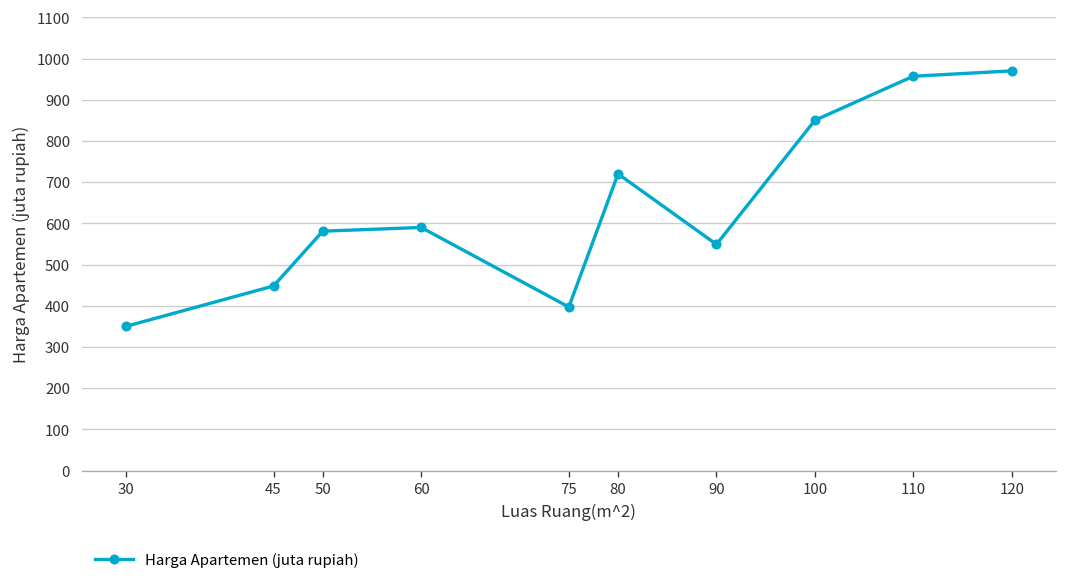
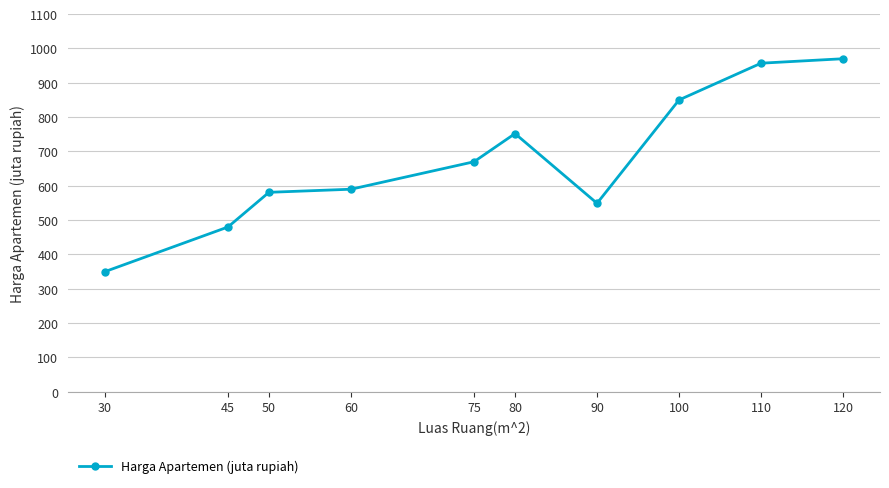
45: 450 -> 480
75: 400 -> 670
80: 720 -> 750
